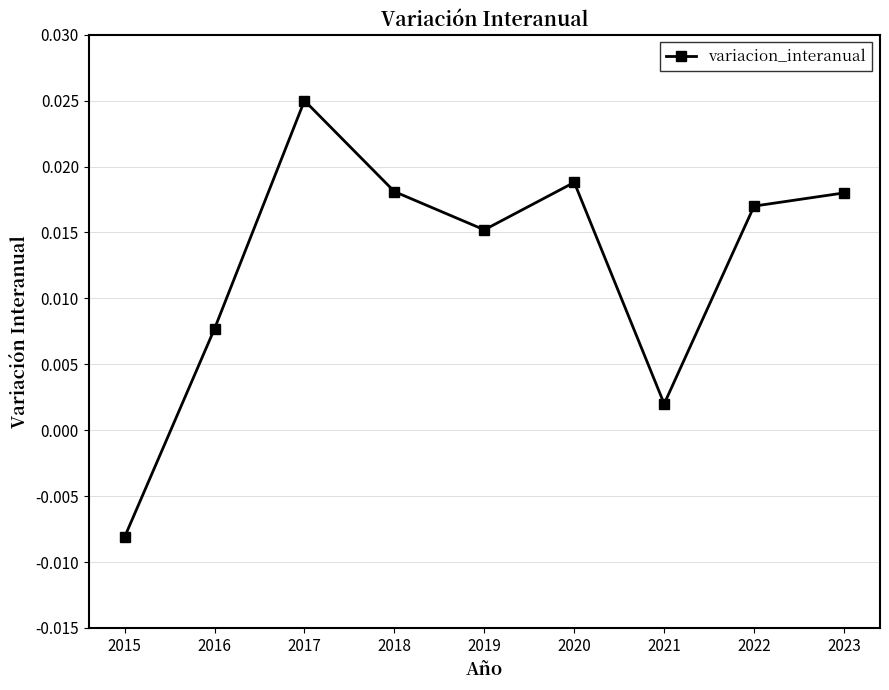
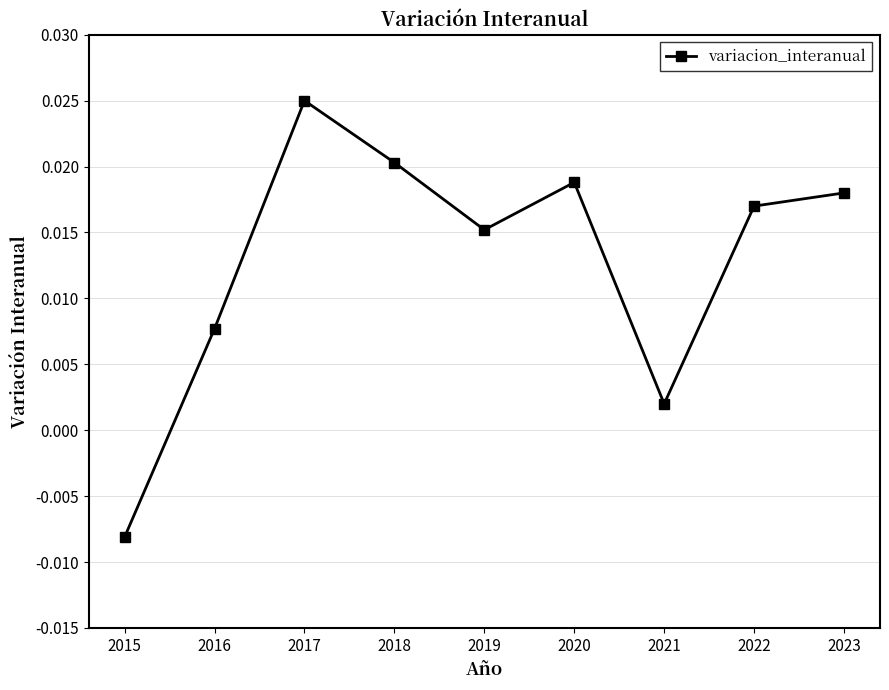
2018: 0.0181 -> 0.0203
